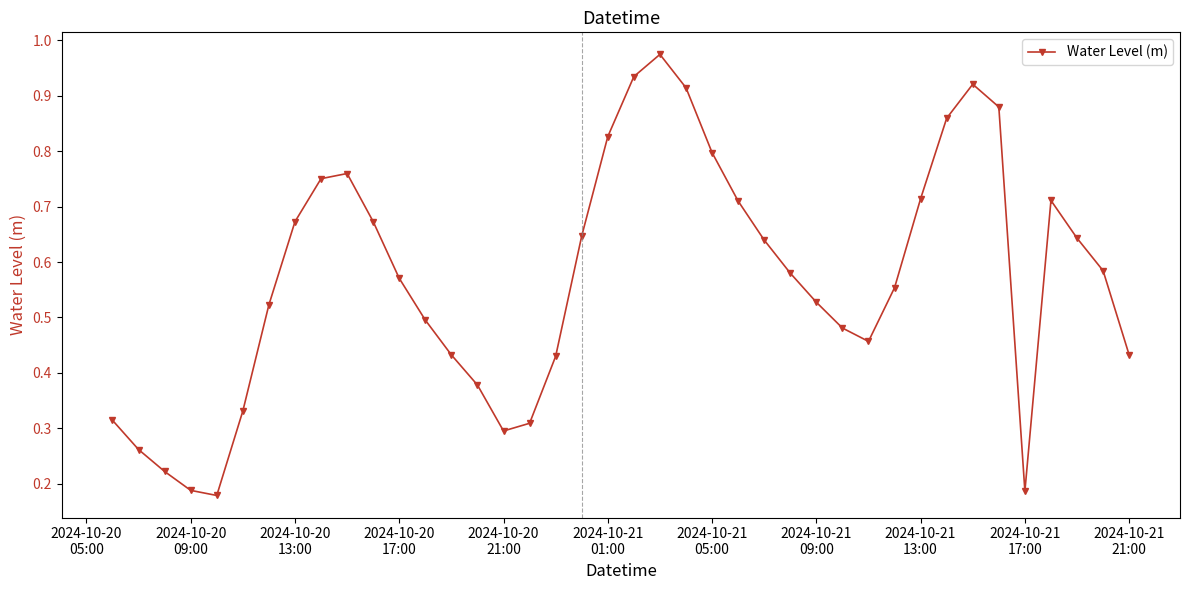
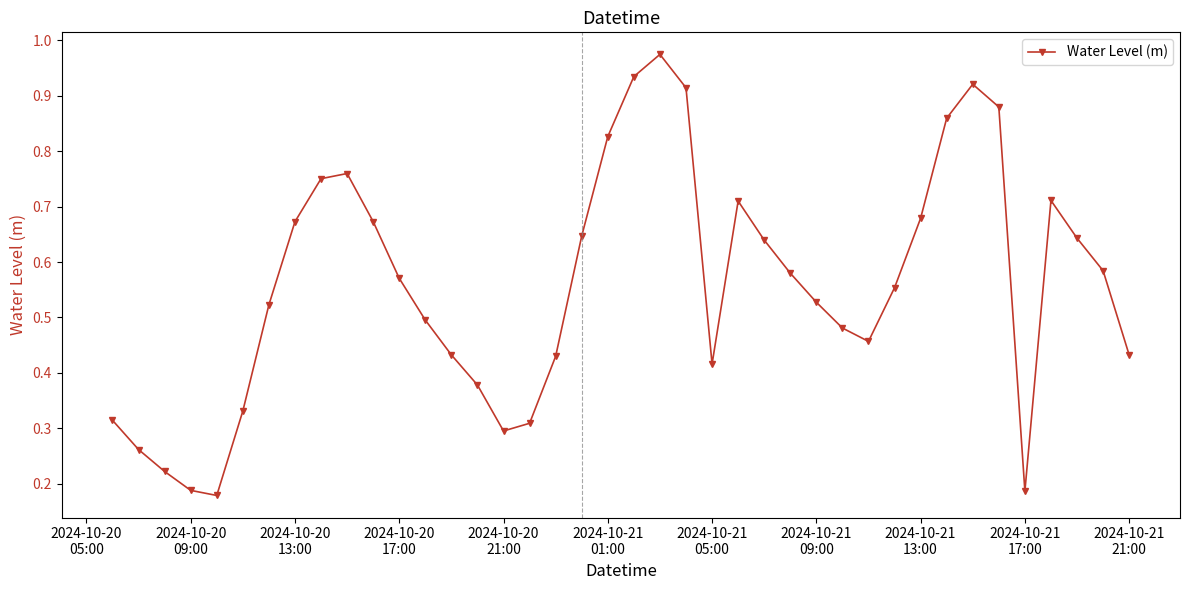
2024-10-21 05:00: 0.80 -> 0.42
2024-10-21 13:00: 0.71 -> 0.68
